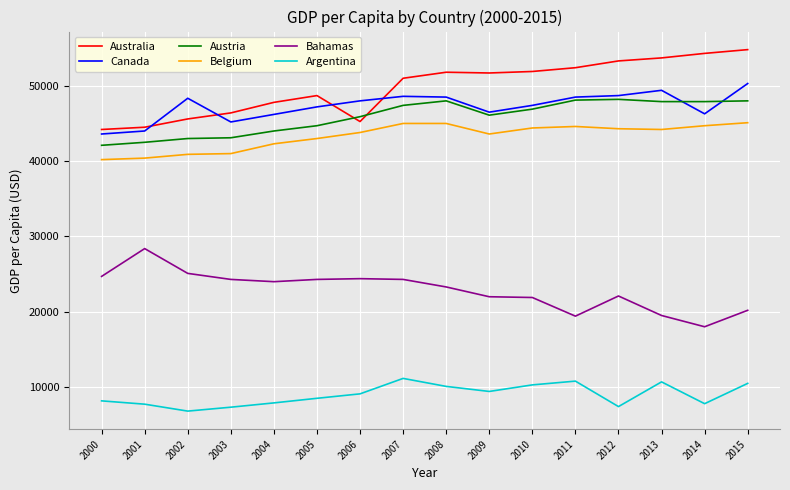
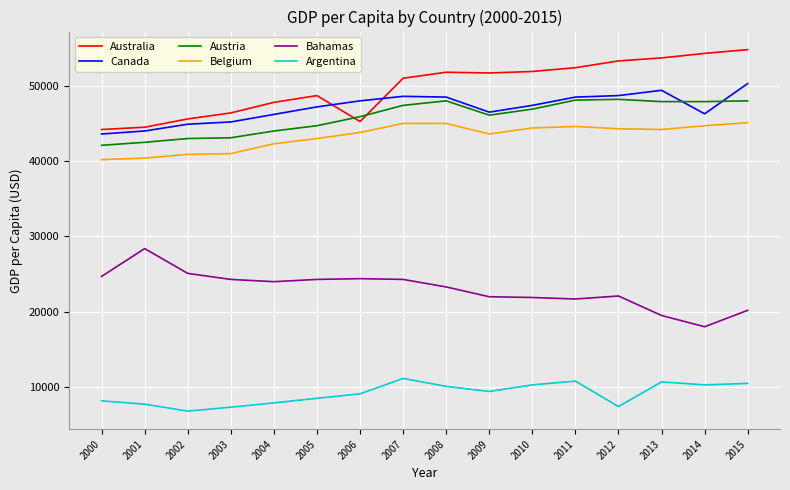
Canada, 2002: 48000 -> 45000
Bahamas, 2011: 19000 -> 22000
Argentina, 2014: 8000 -> 10000
